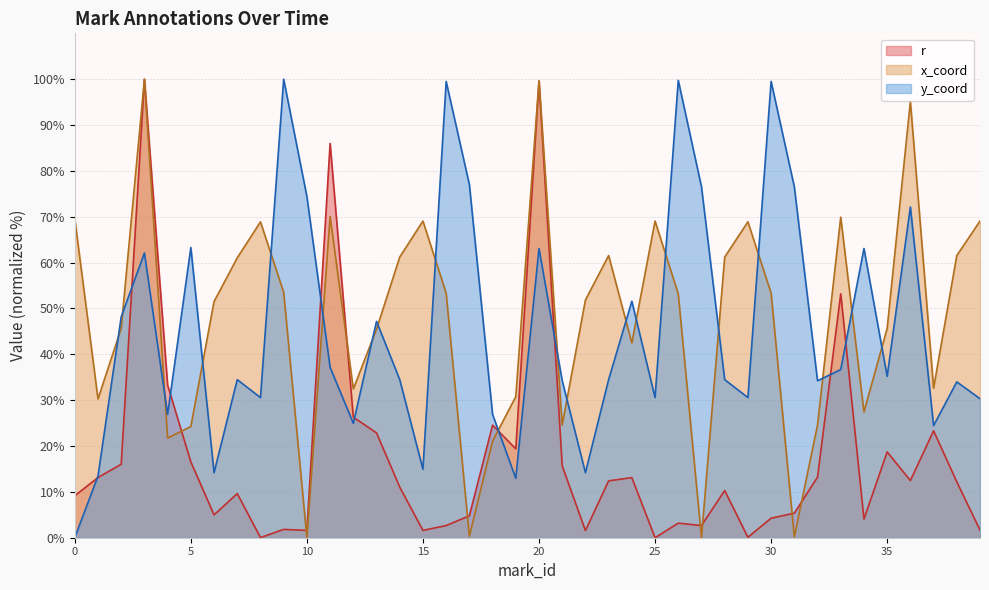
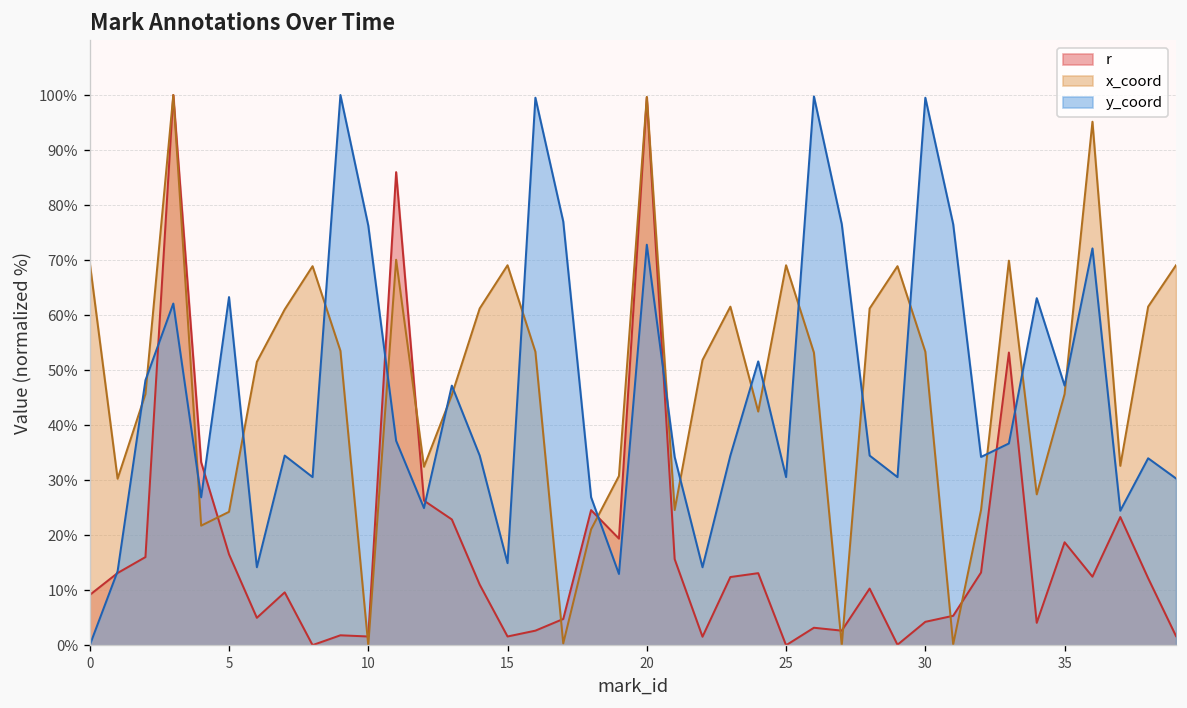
y_coord, 10: 74% -> 76%
y_coord, 20: 63% -> 73%
y_coord, 35: 35% -> 47%
